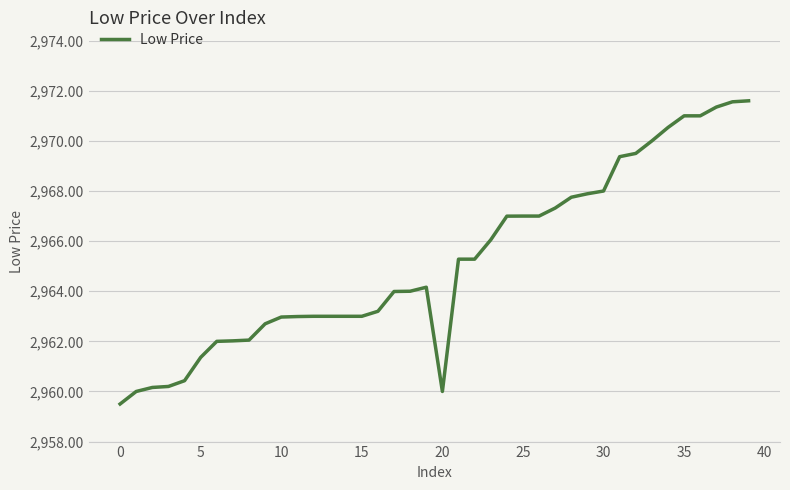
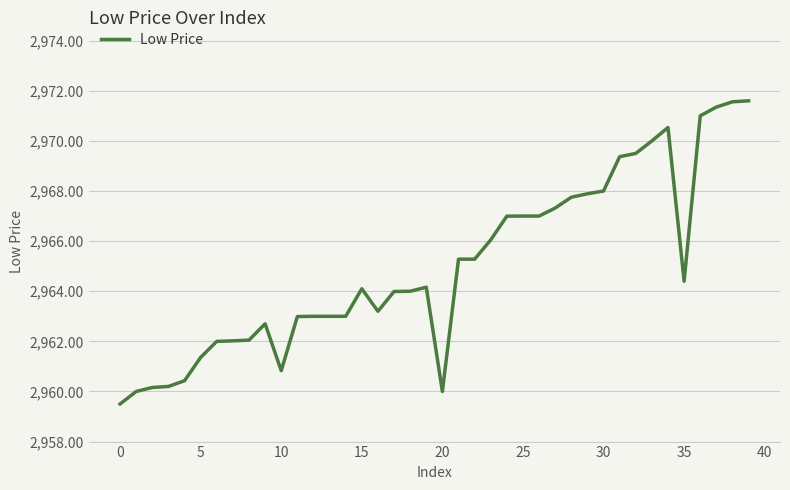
10: 2,963.0 -> 2,960.8
15: 2,963.0 -> 2,964.1
35: 2,971.0 -> 2,964.4
